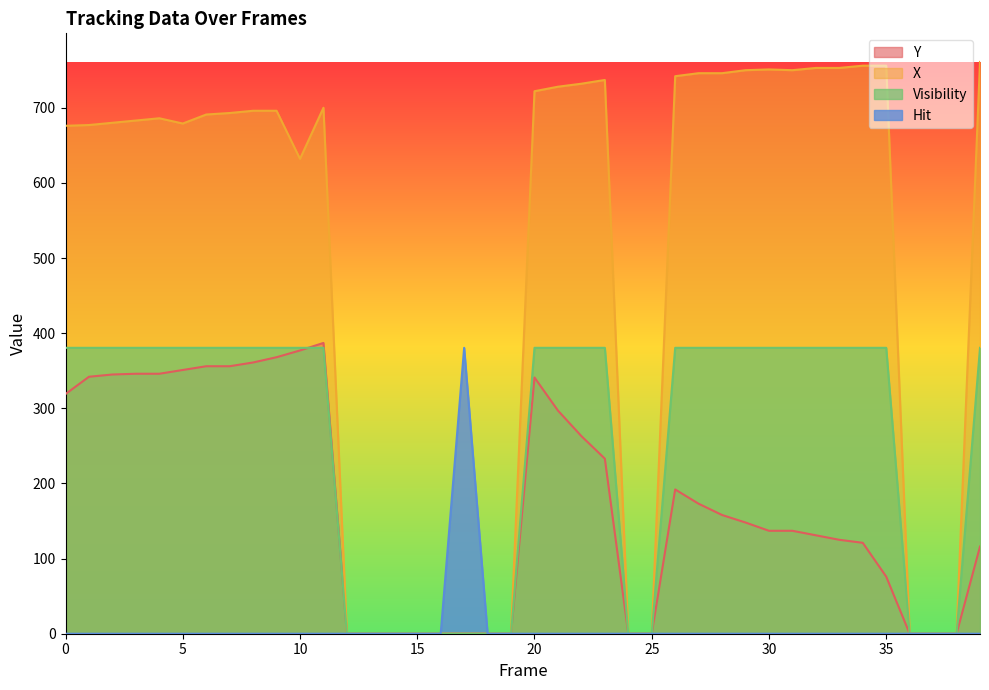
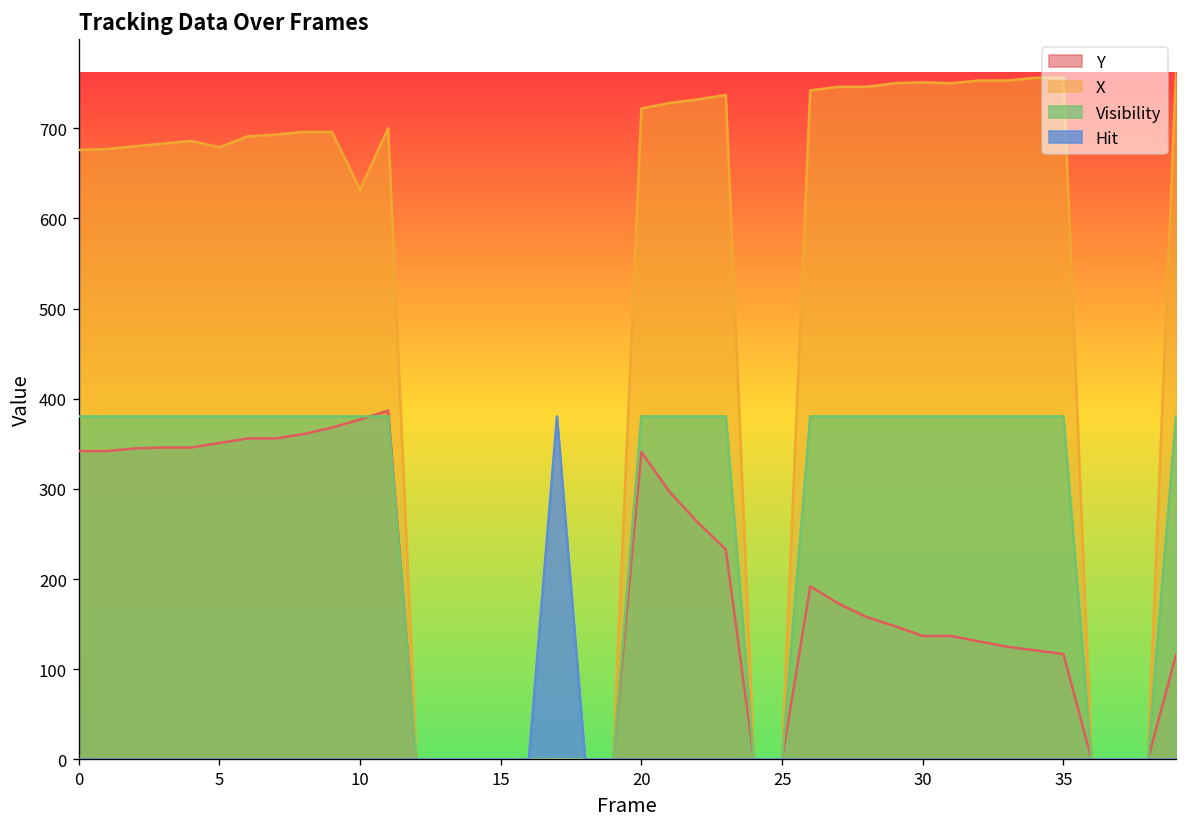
Y, 0: 320 -> 340
Y, 35: 80 -> 120
